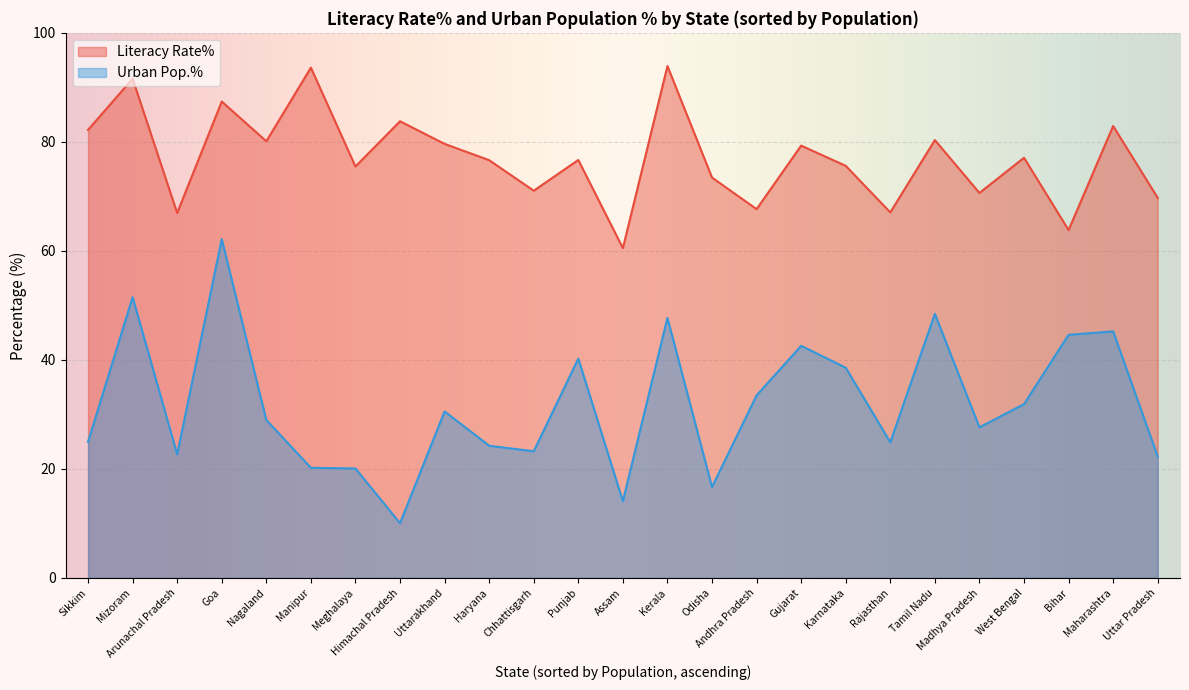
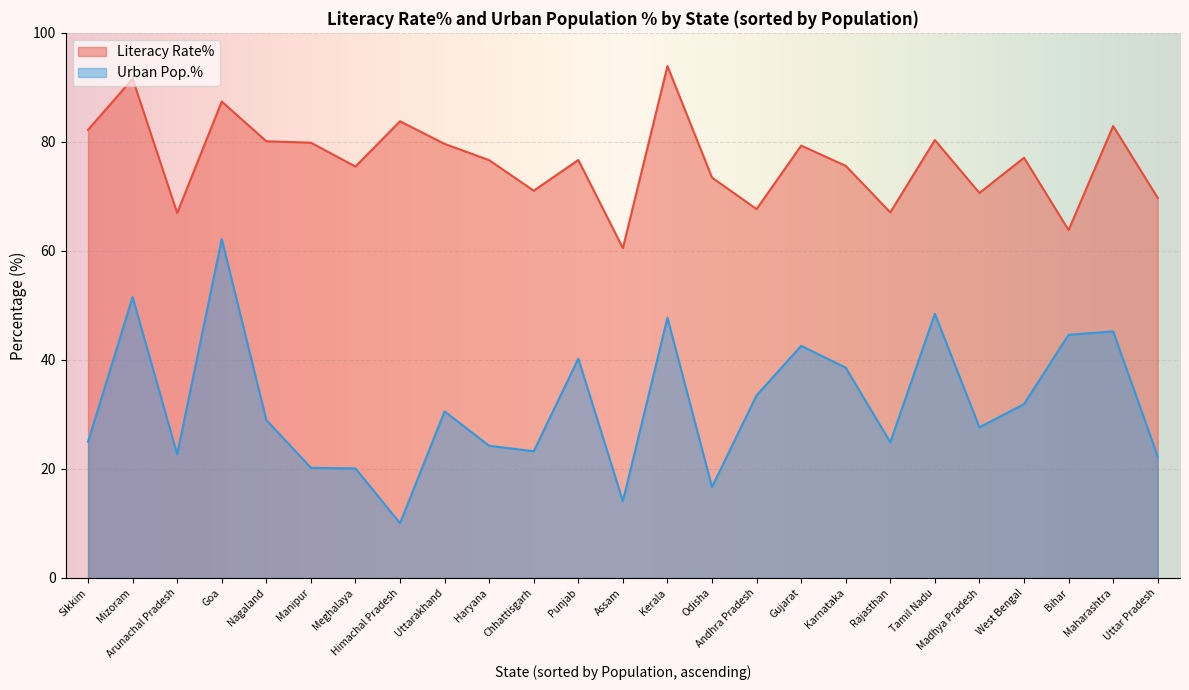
Literacy Rate%, Manipur: 94 -> 80
